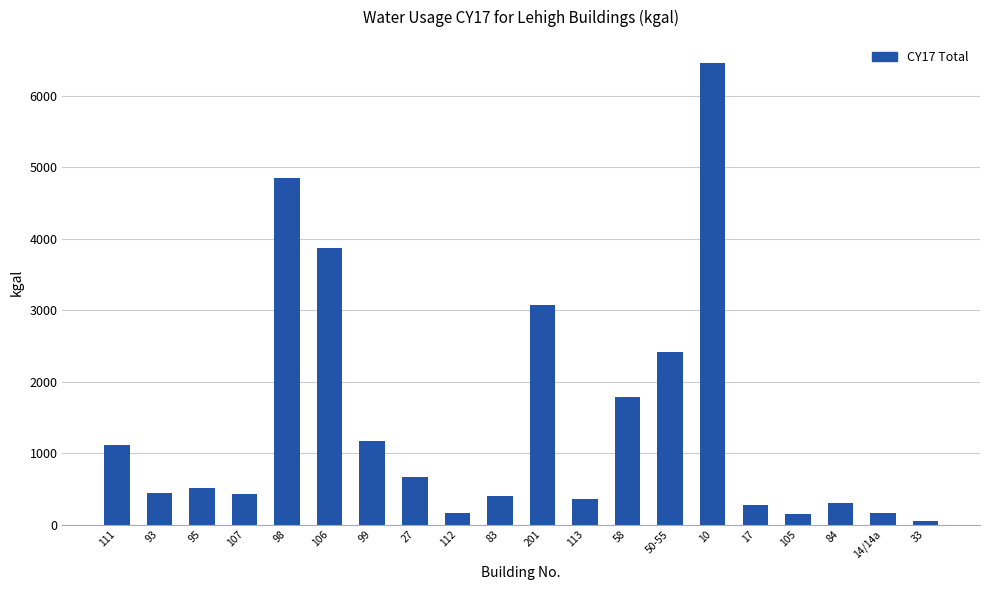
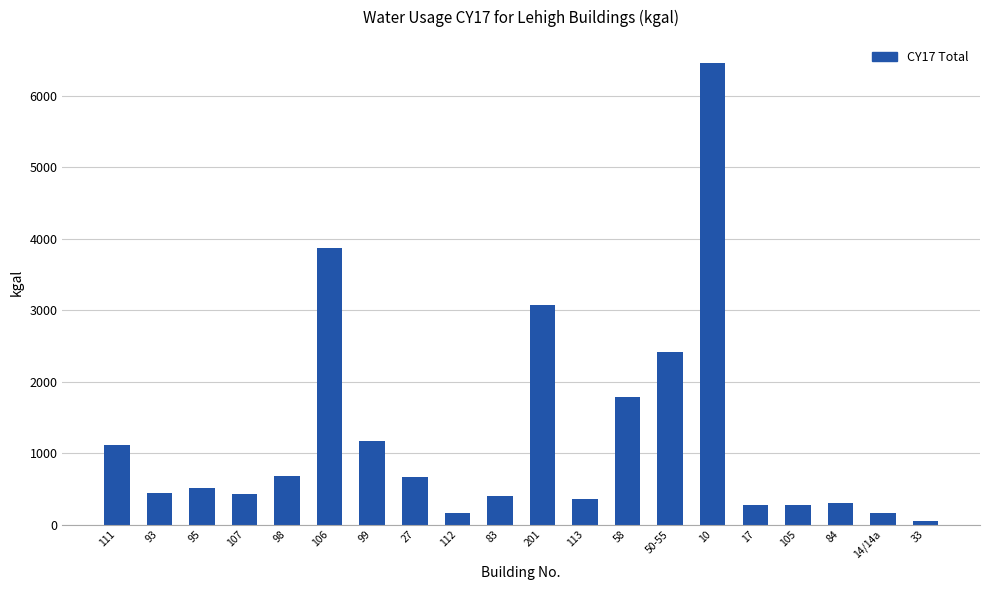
98: 4800 -> 700
105: 200 -> 300
